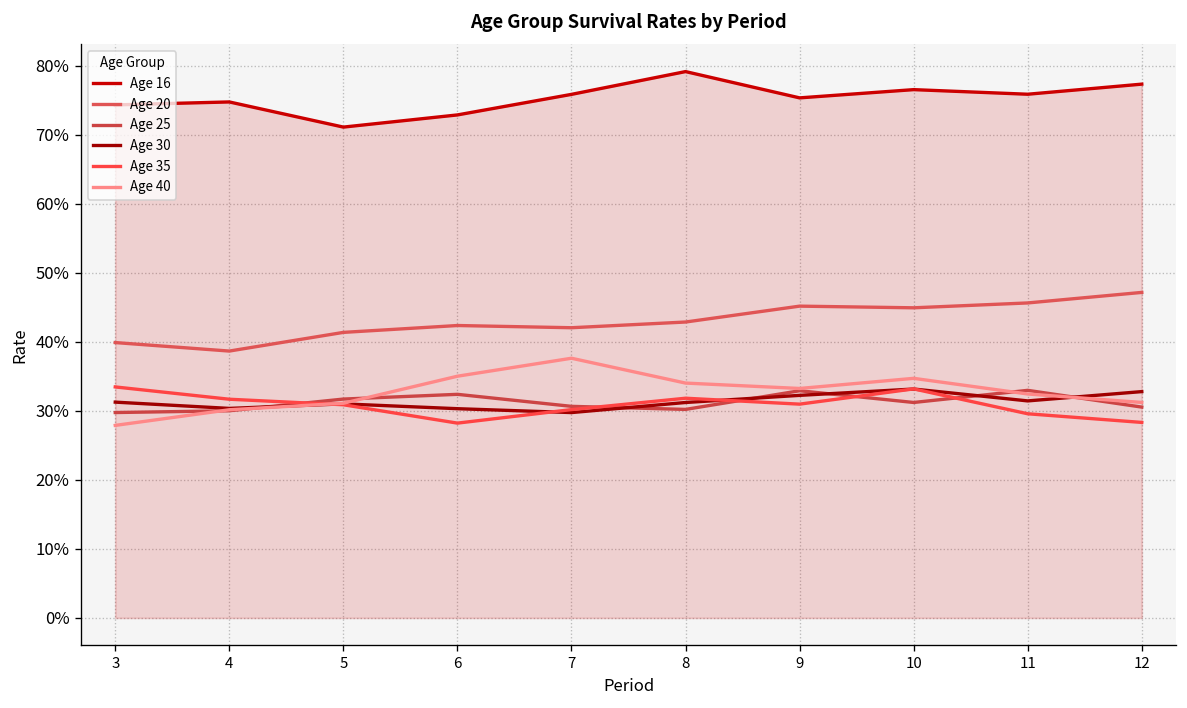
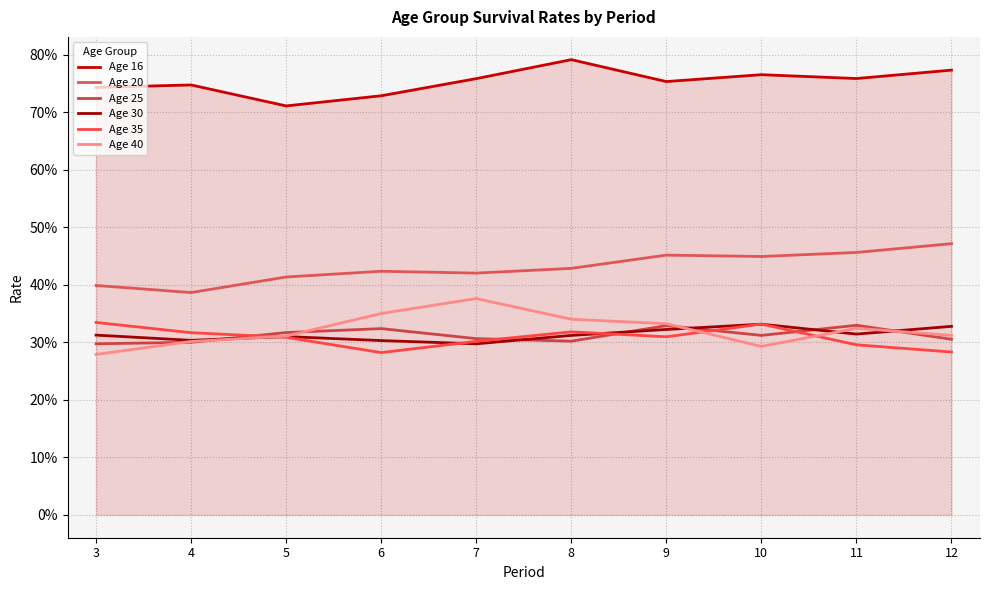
Age 40, 10: 35% -> 29%
